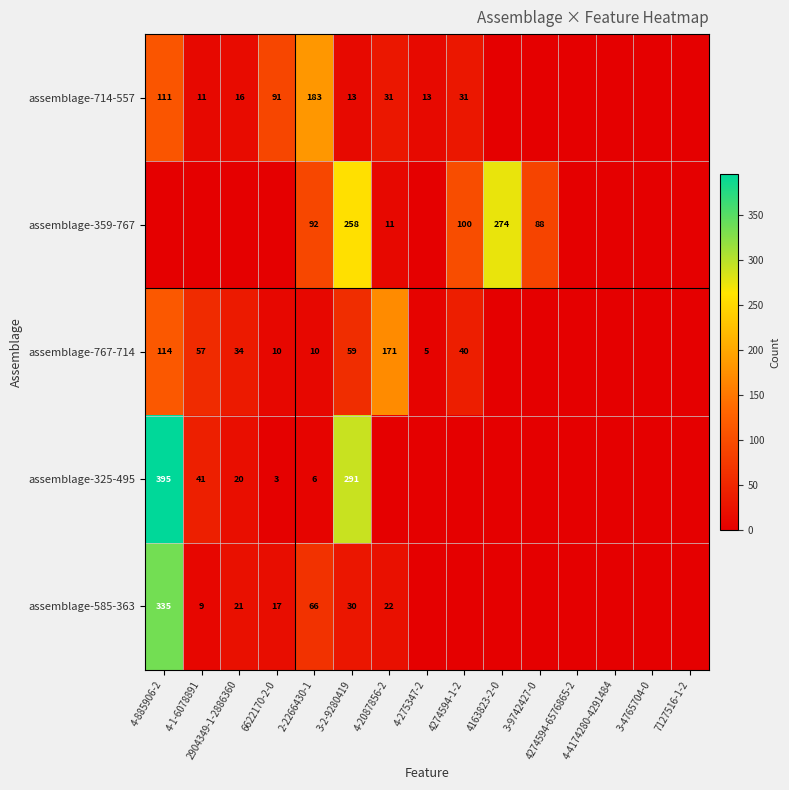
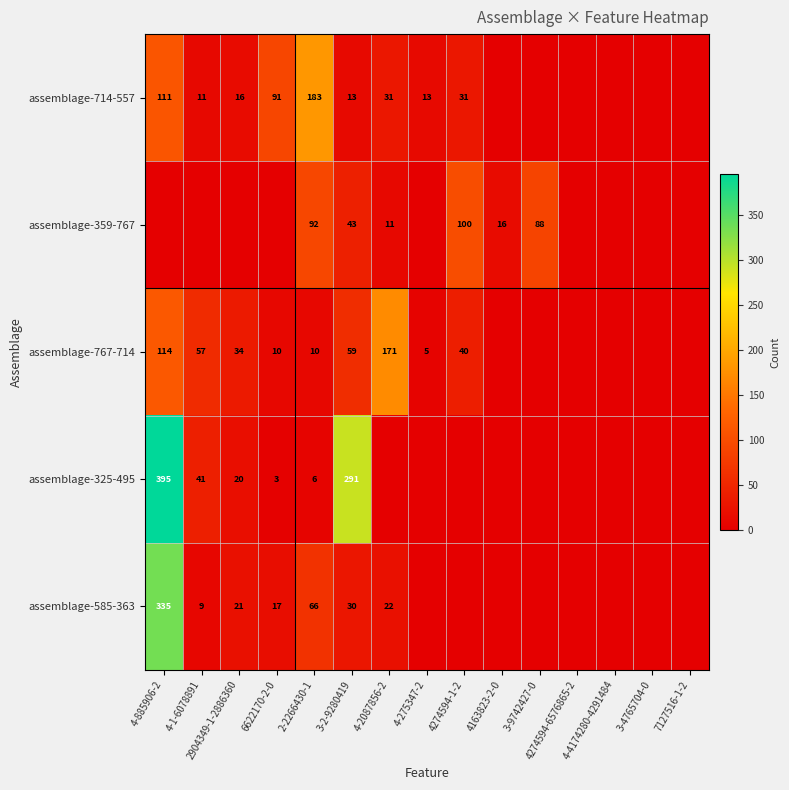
assemblage-359-767, 3-2-9280419: 258 -> 43
assemblage-359-767, 4163823-2-0: 274 -> 16
